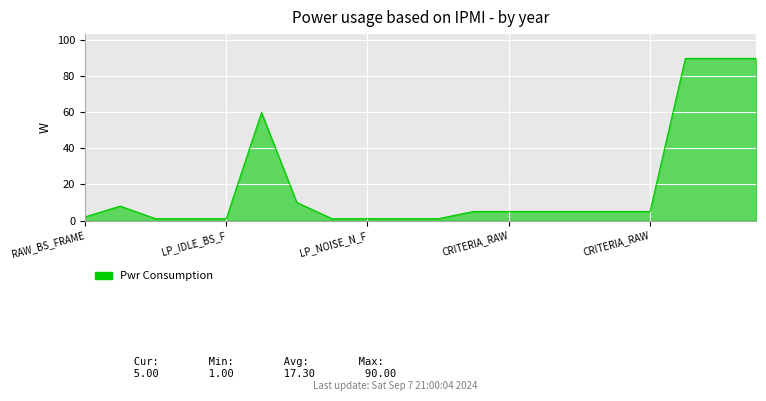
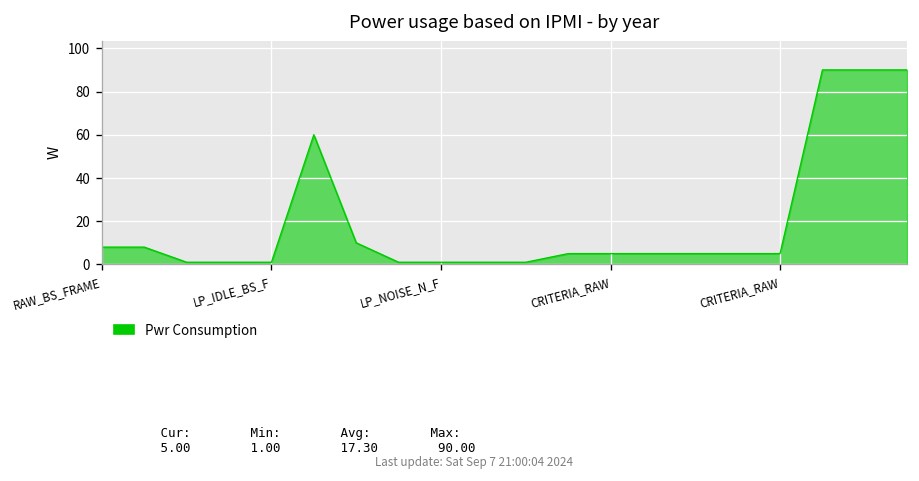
RAW_BS_FRAME: 2 -> 8
